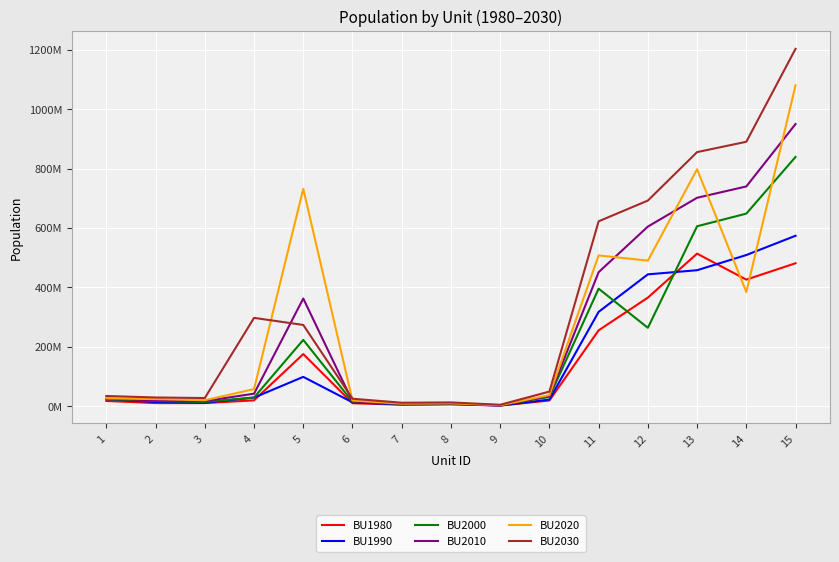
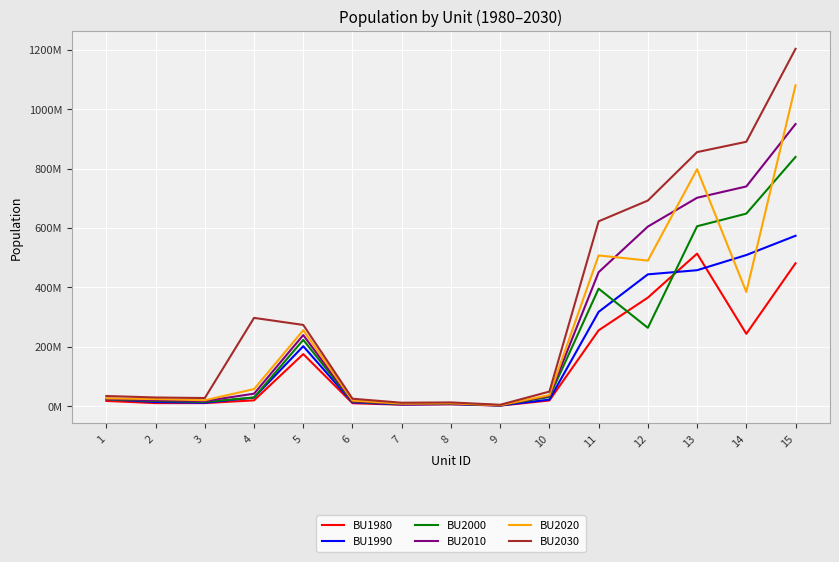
BU1990, 5: 100000000 -> 200000000
BU2010, 5: 360000000 -> 240000000
BU2020, 5: 730000000 -> 260000000
BU1980, 14: 430000000 -> 240000000
